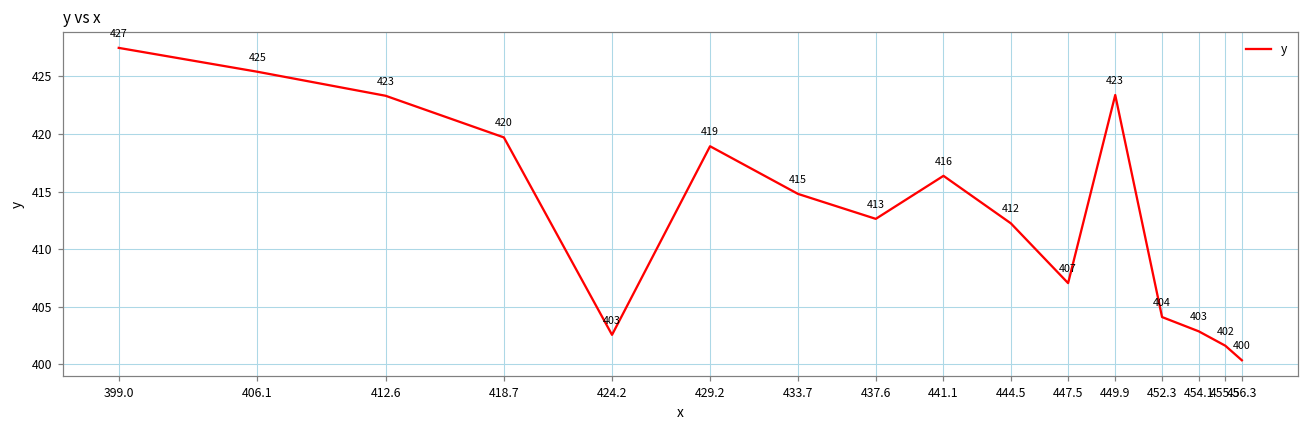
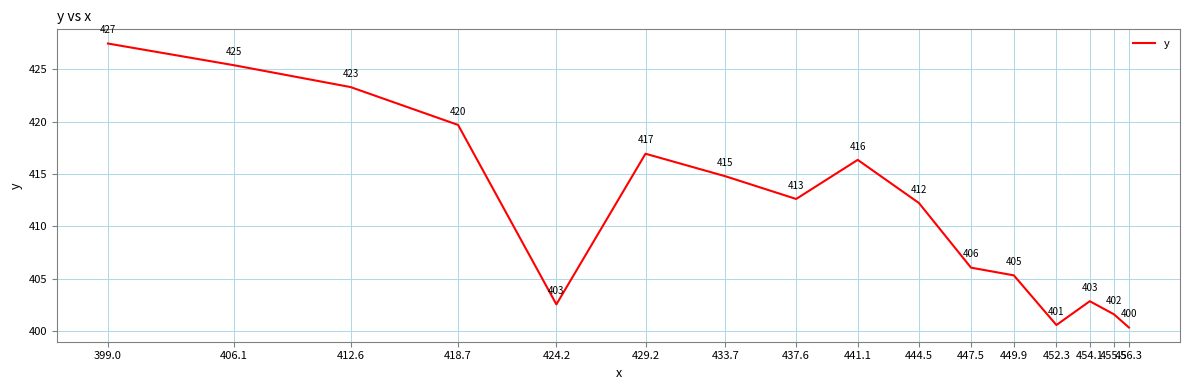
429.2: 419 -> 417
447.5: 407 -> 406
449.9: 423 -> 405
452.3: 404 -> 401
